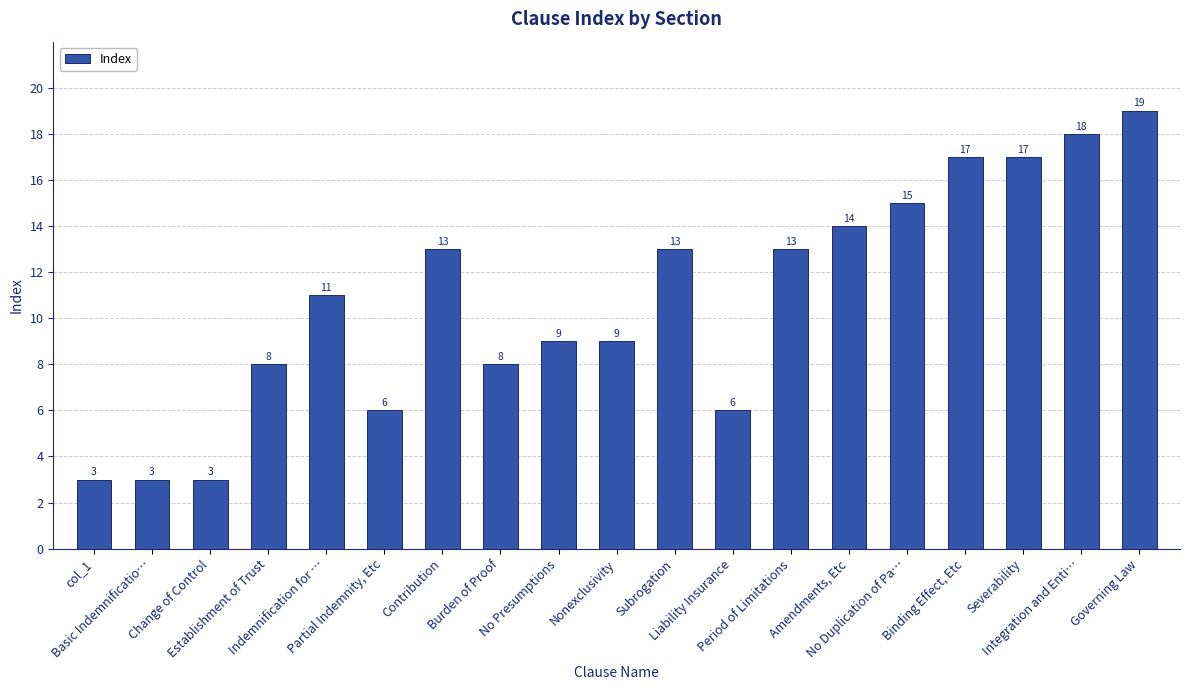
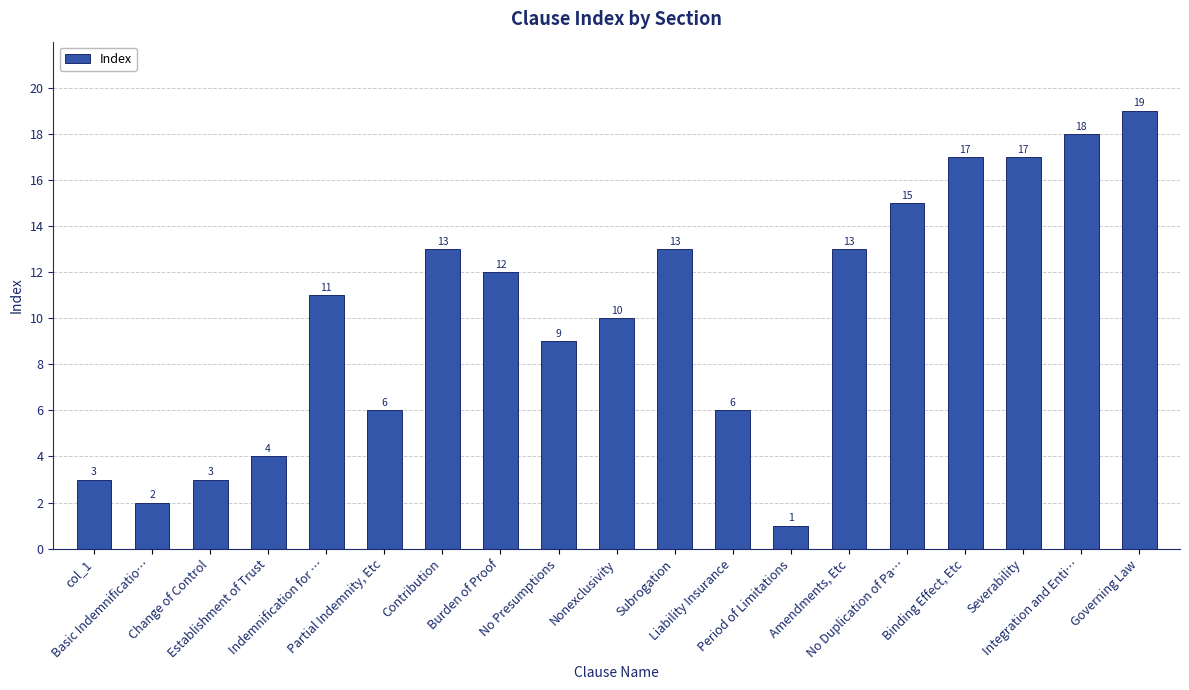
Basic Indemnificatio…: 3 -> 2
Establishment of Trust: 8 -> 4
Burden of Proof: 8 -> 12
Nonexclusivity: 9 -> 10
Period of Limitations: 13 -> 1
Amendments, Etc: 14 -> 13
